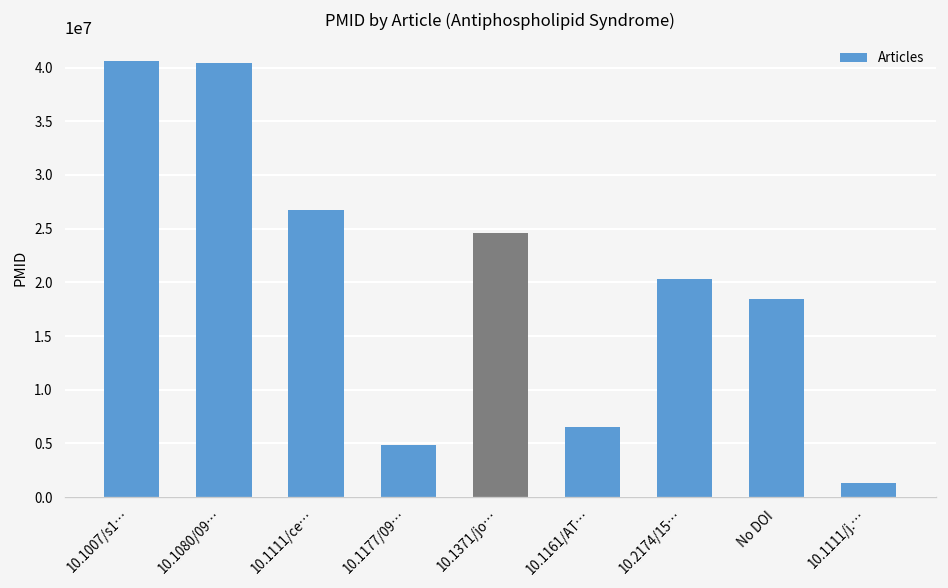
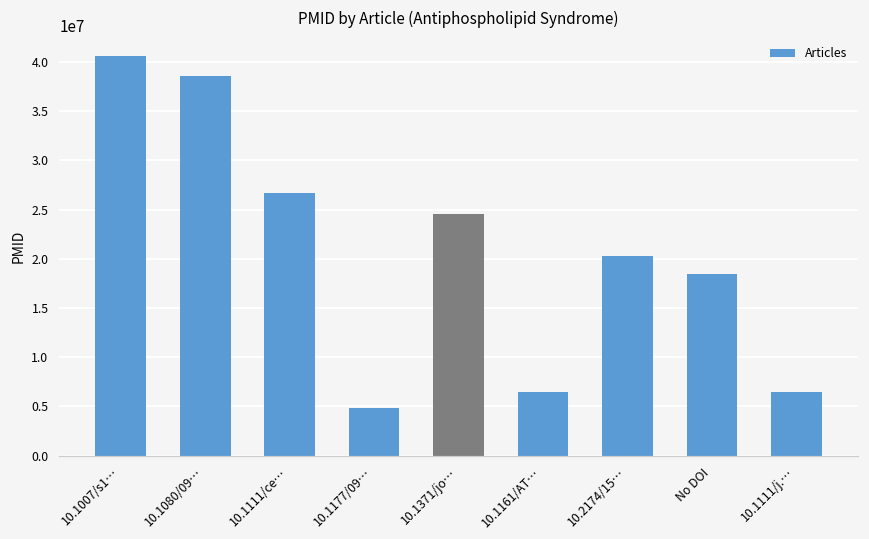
10.1080/09…: 40000000 -> 39000000
10.1111/j.…: 1000000 -> 6000000
